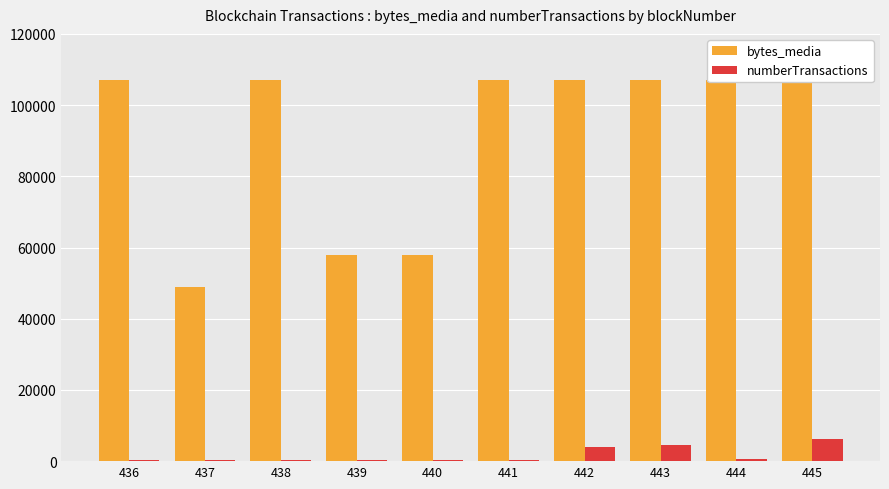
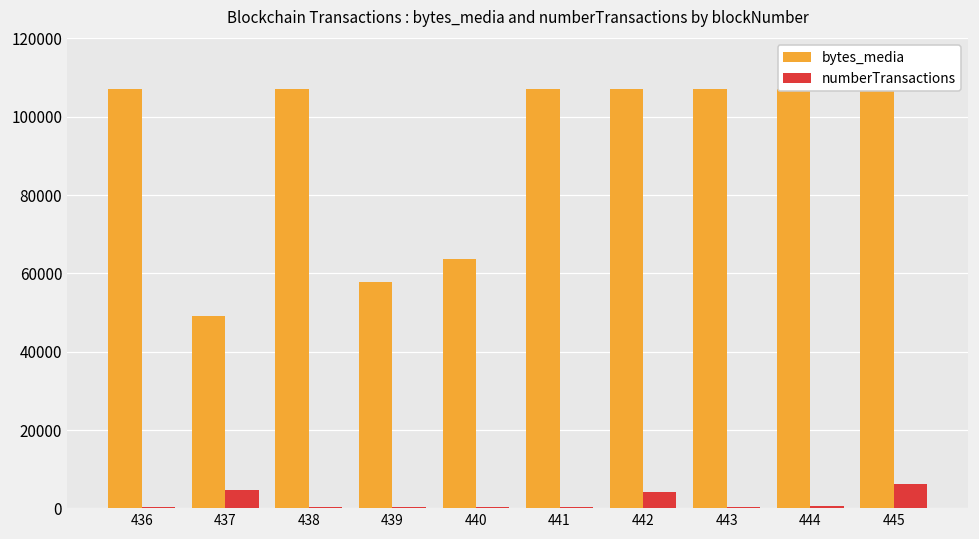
numberTransactions, 437: 0 -> 5000
bytes_media, 440: 58000 -> 64000
numberTransactions, 443: 5000 -> 0
